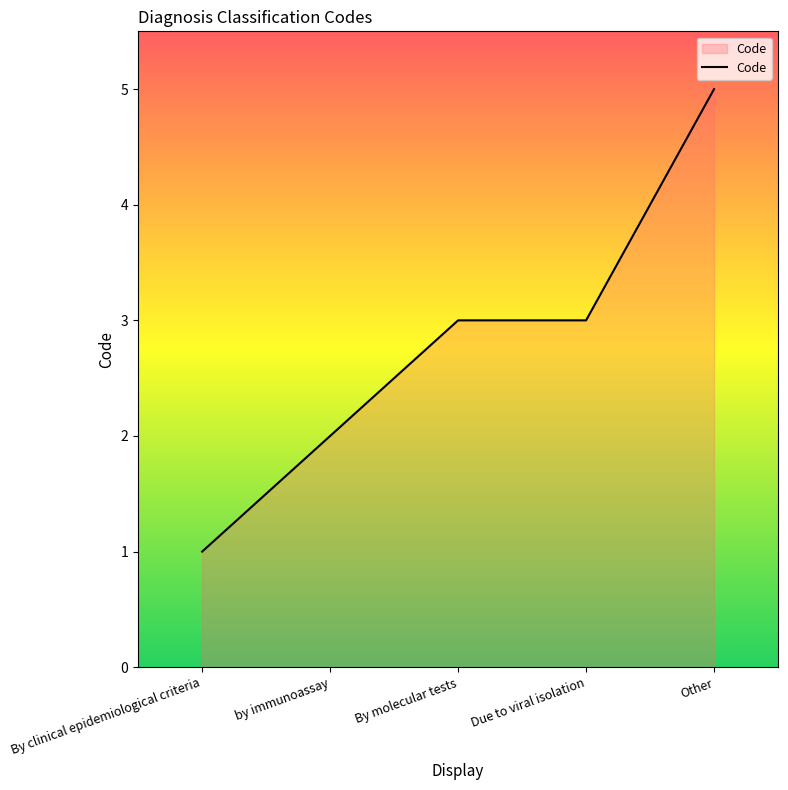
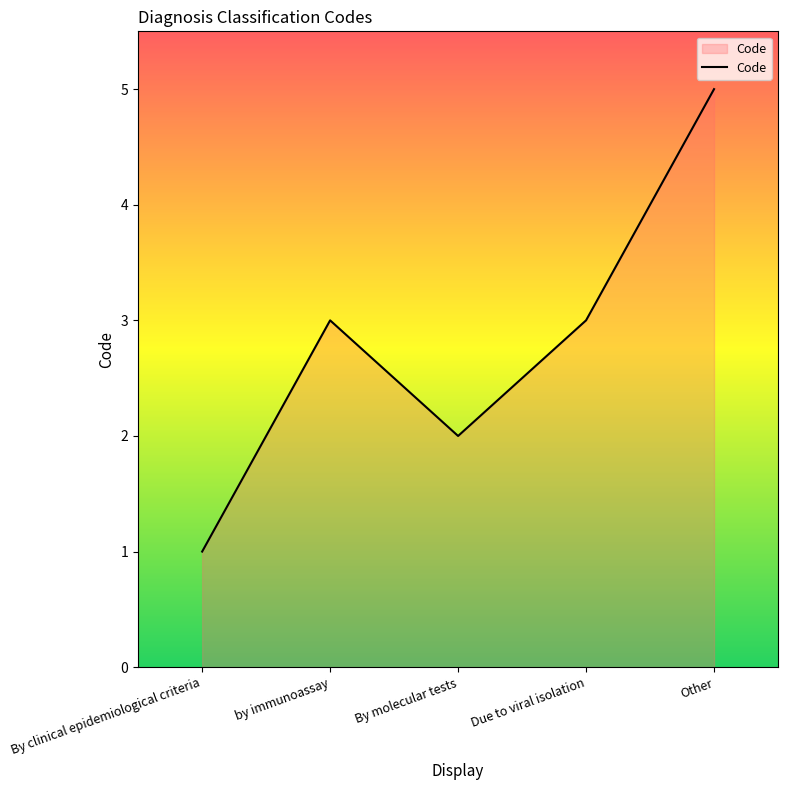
by immunoassay: 2 -> 3
By molecular tests: 3 -> 2
